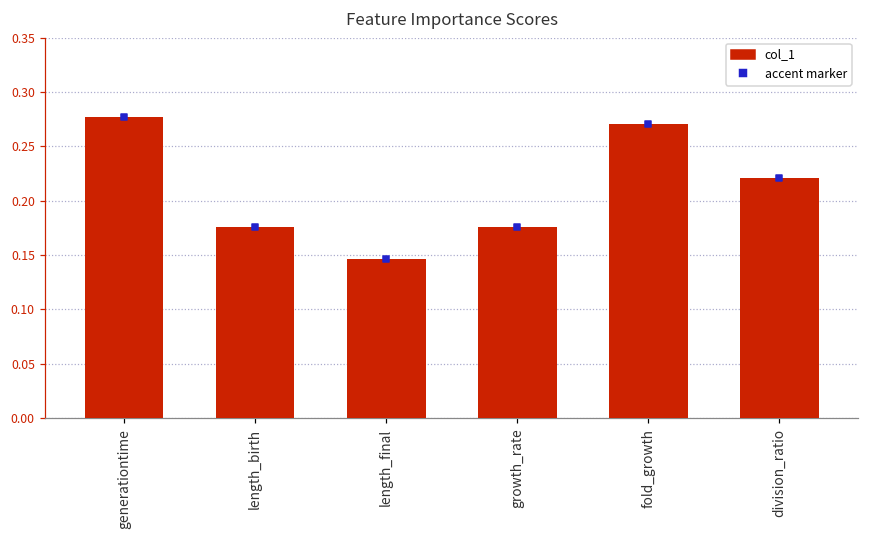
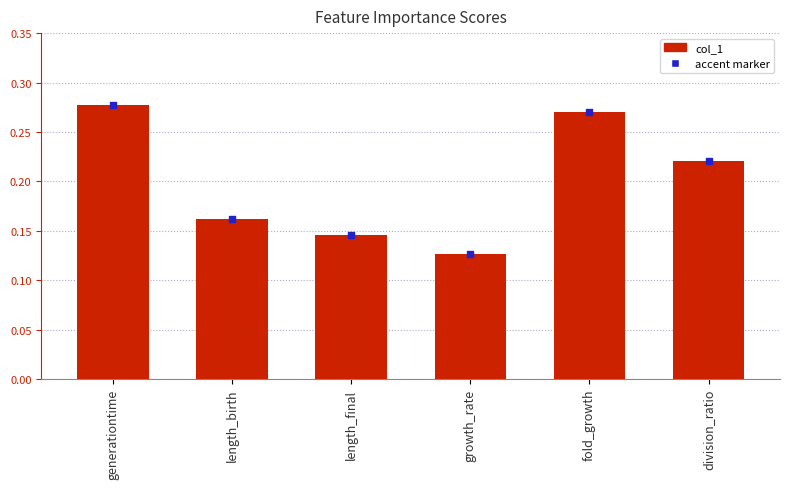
length_birth: 0.18 -> 0.16
growth_rate: 0.18 -> 0.13
